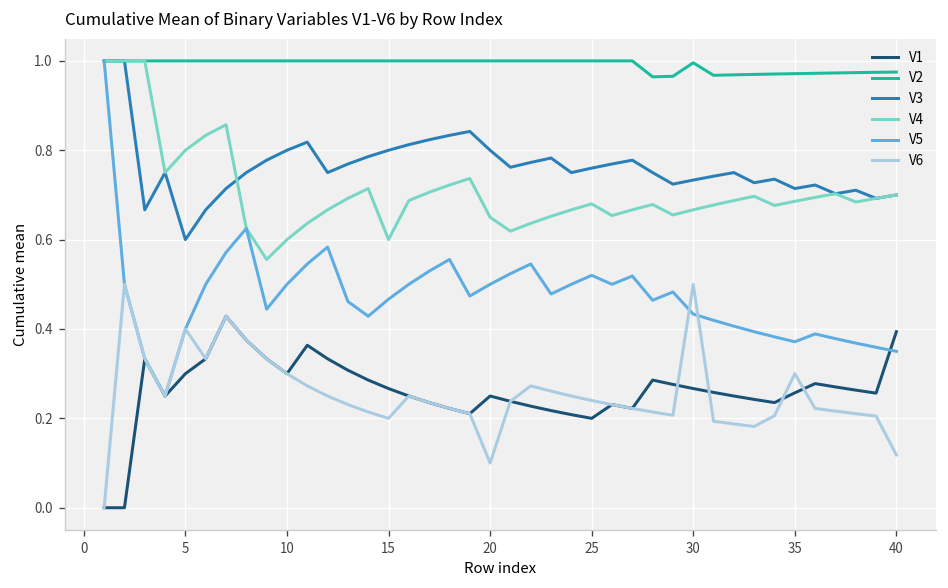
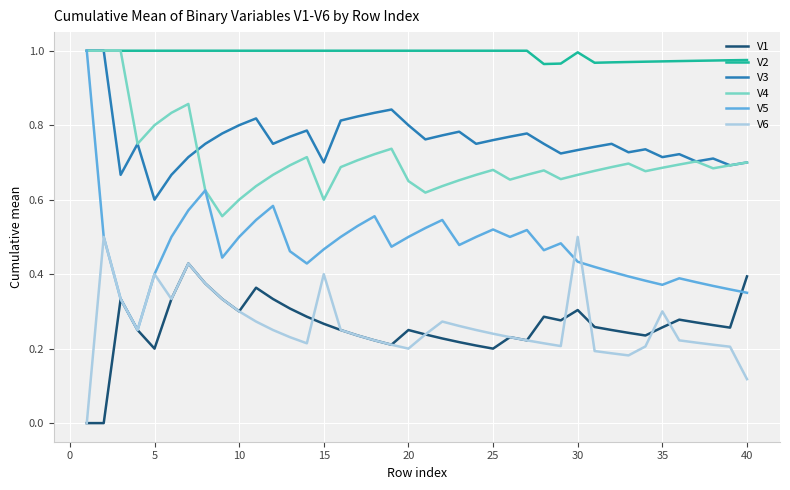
V1, 5: 0.3 -> 0.2
V3, 15: 0.8 -> 0.7
V6, 15: 0.2 -> 0.4
V6, 20: 0.1 -> 0.2
V1, 30: 0.27 -> 0.30
